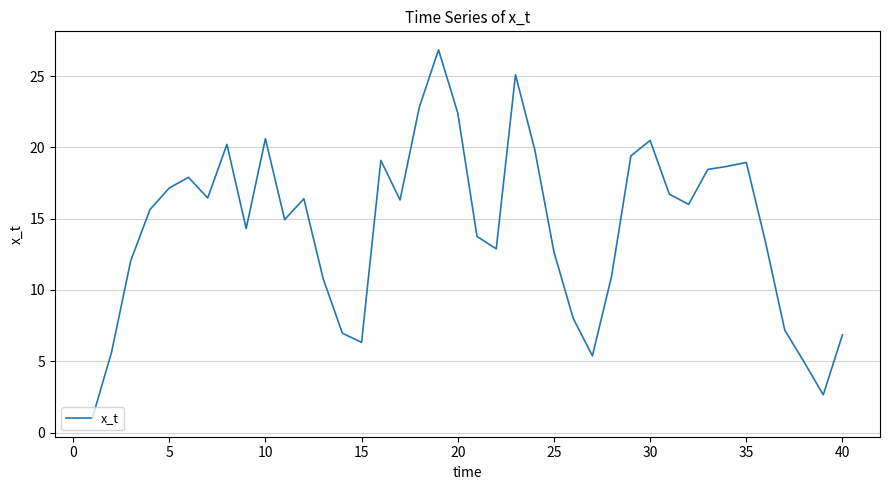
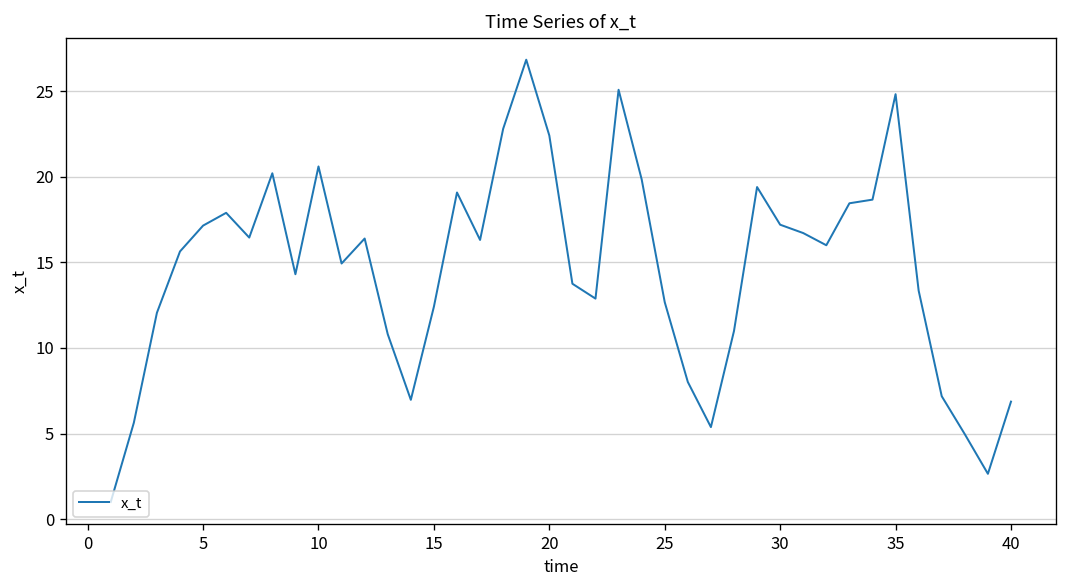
15: 6.3 -> 12.4
30: 20.5 -> 17.2
35: 18.9 -> 24.8
